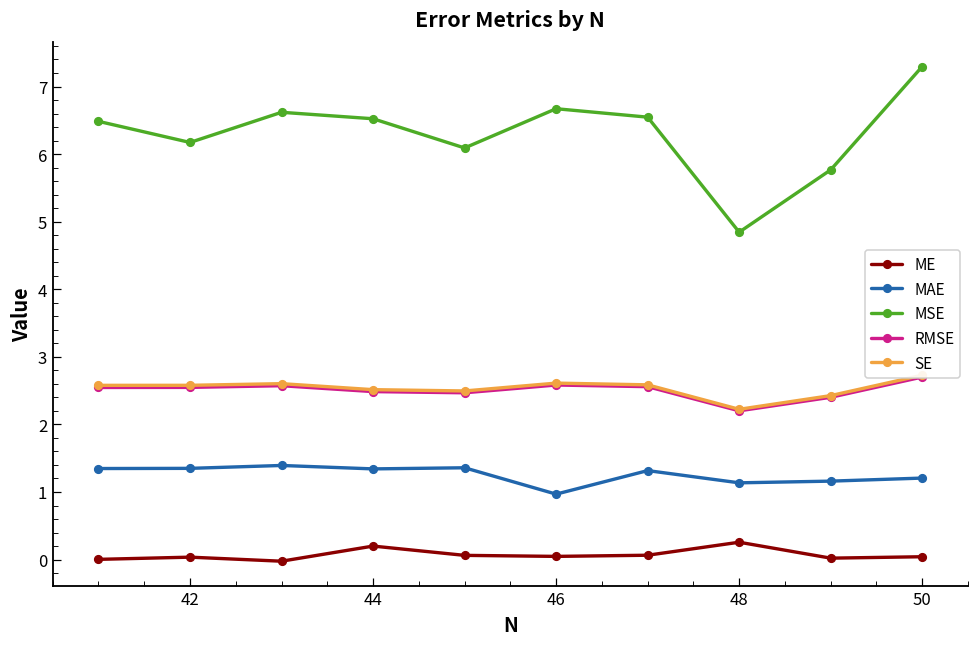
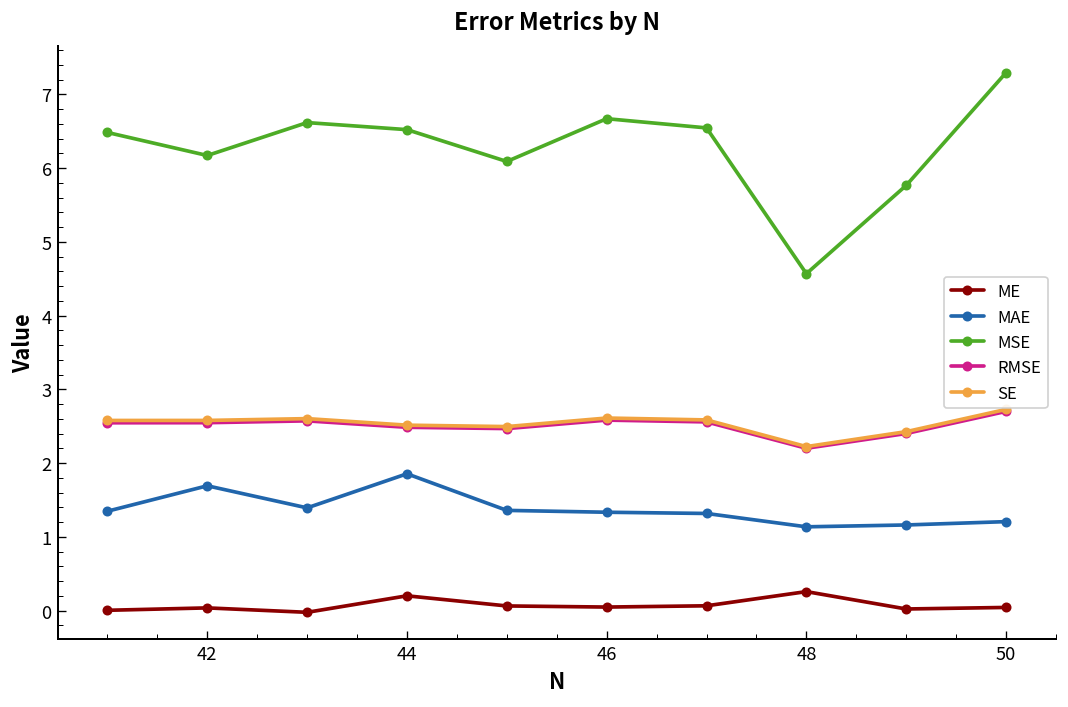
MAE, 42: 1.3 -> 1.7
MAE, 44: 1.3 -> 1.9
MAE, 46: 1.0 -> 1.3
MSE, 48: 4.8 -> 4.6
